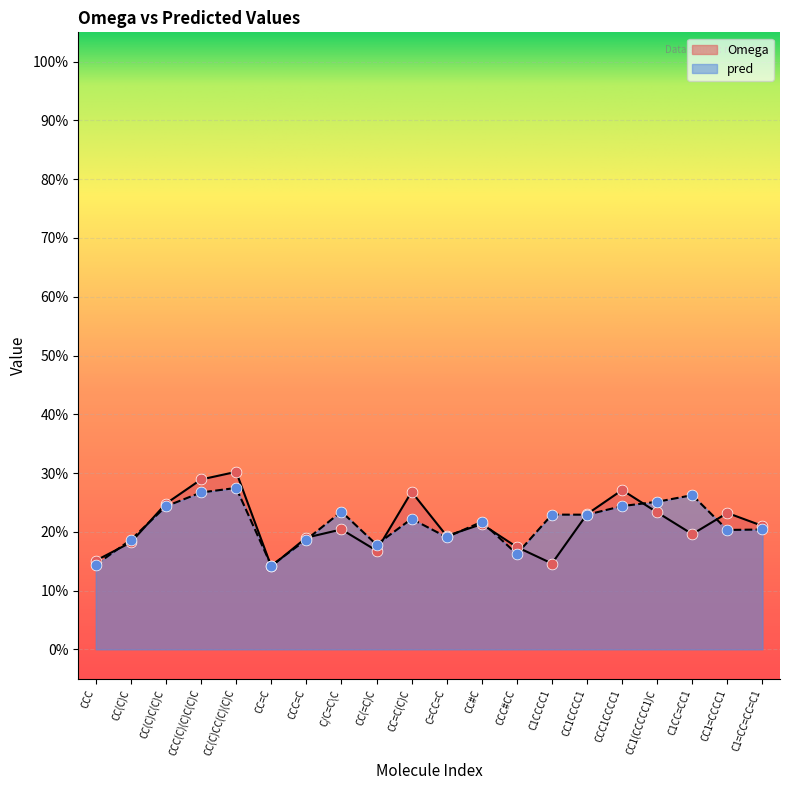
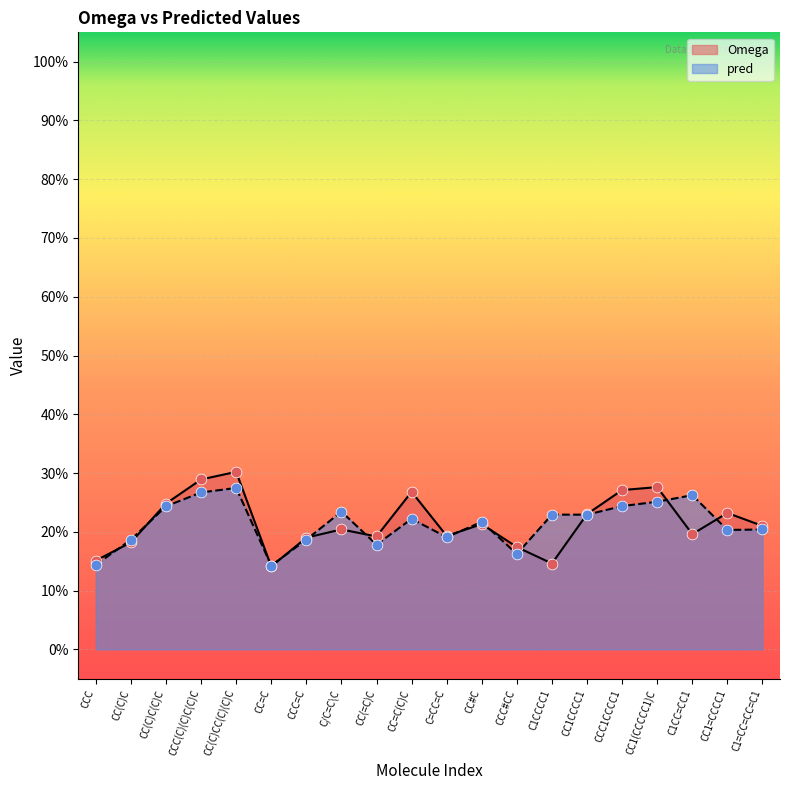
Omega, CC(=C)C: 17% -> 19%
Omega, CC1(CCCCC1)C: 23% -> 28%
